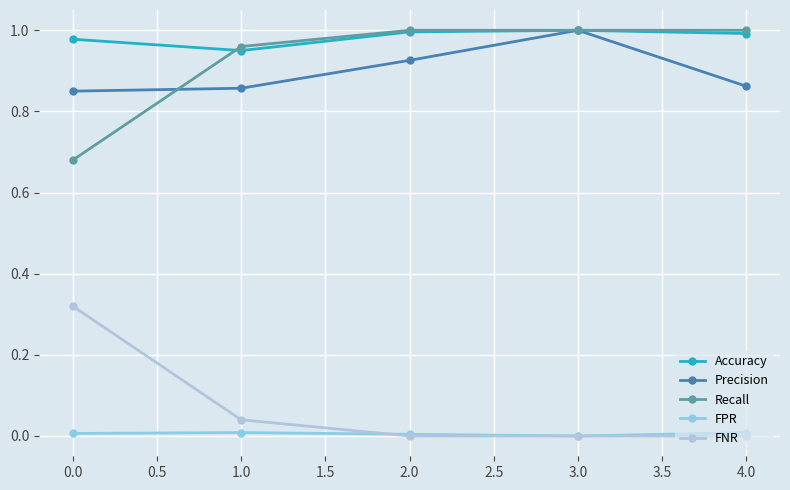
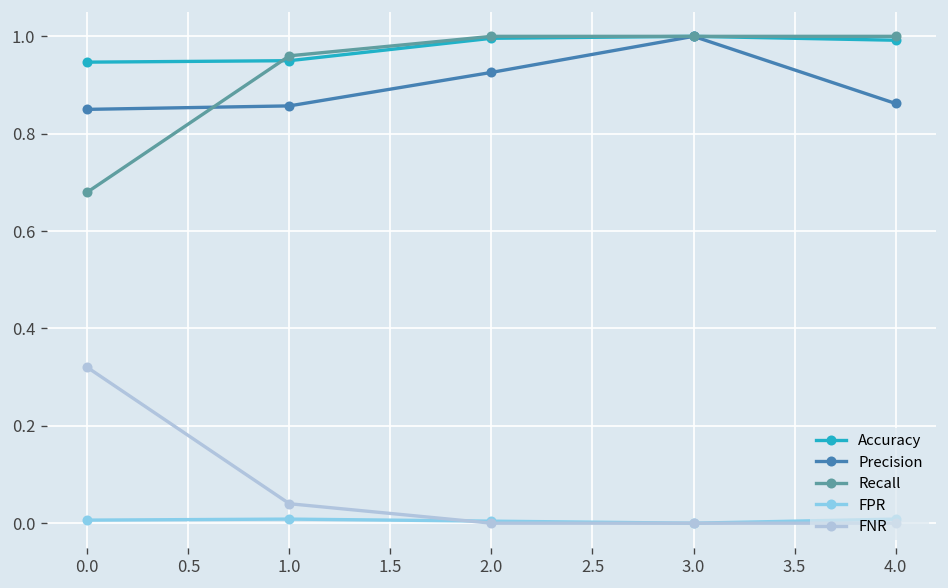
Accuracy, 0.0: 0.98 -> 0.95
